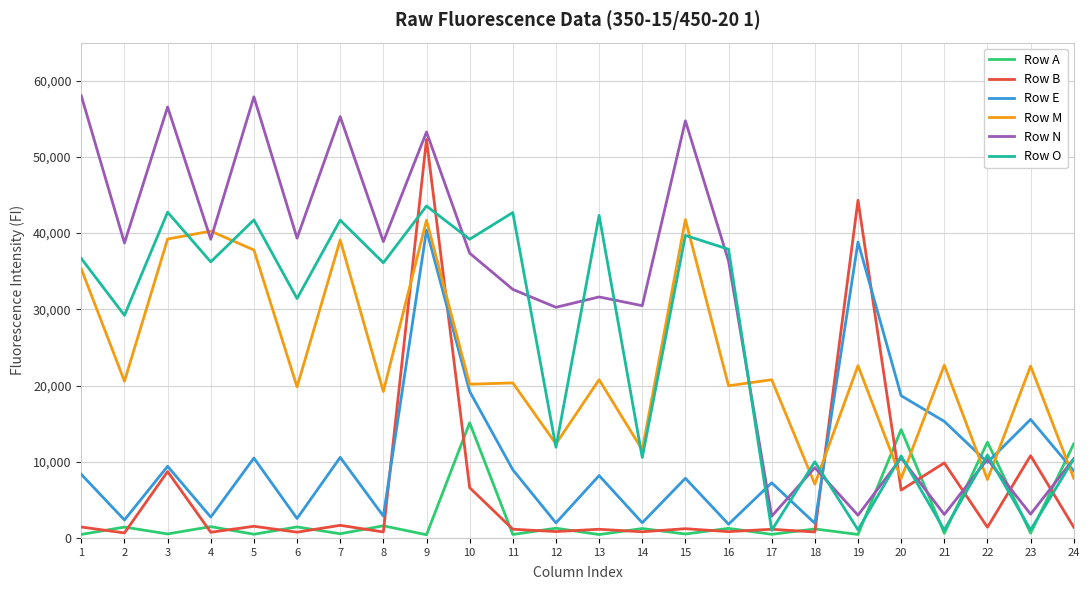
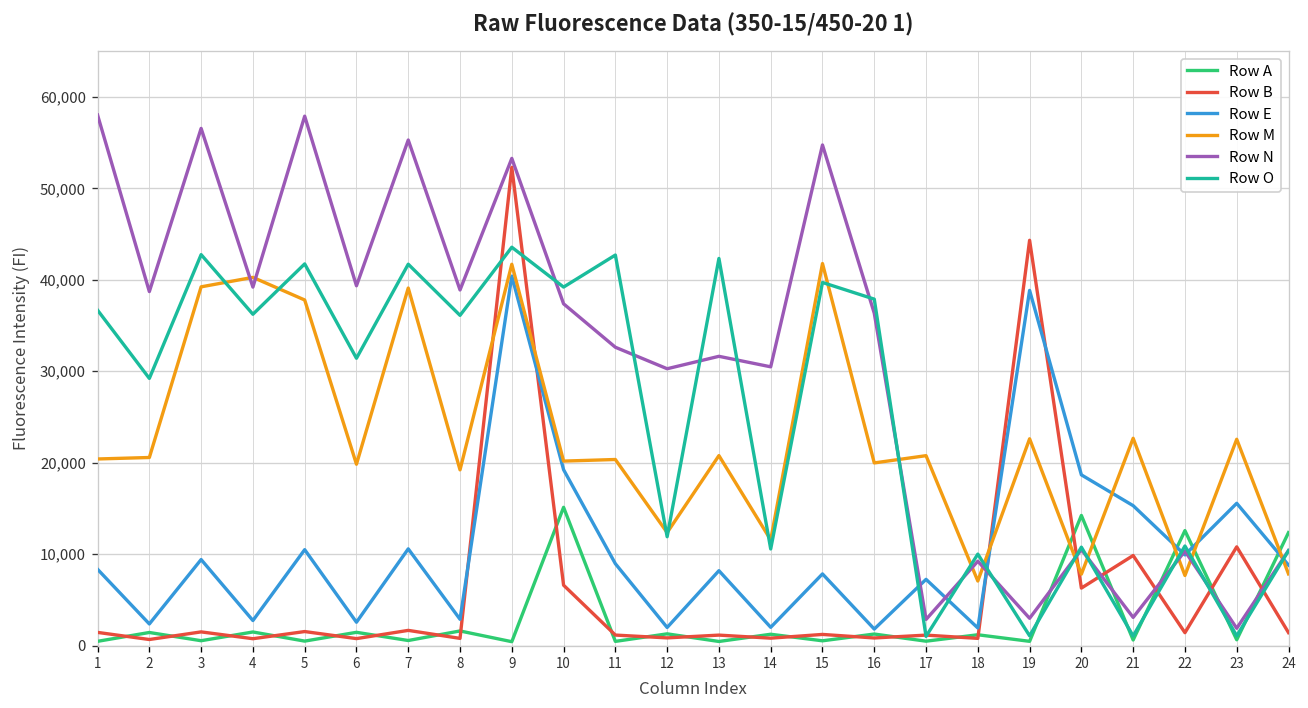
Row M, 1: 35,000 -> 20,000
Row B, 3: 9,000 -> 1,000
Row N, 23: 3,000 -> 2,000
